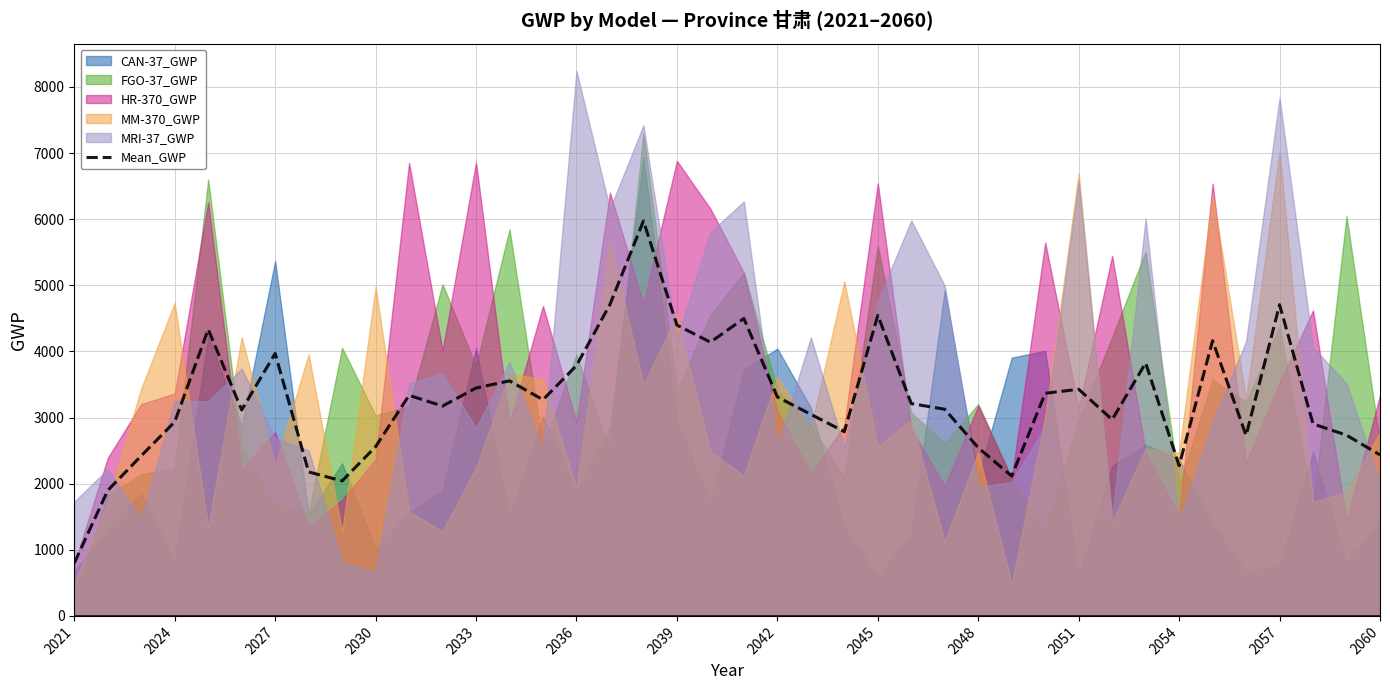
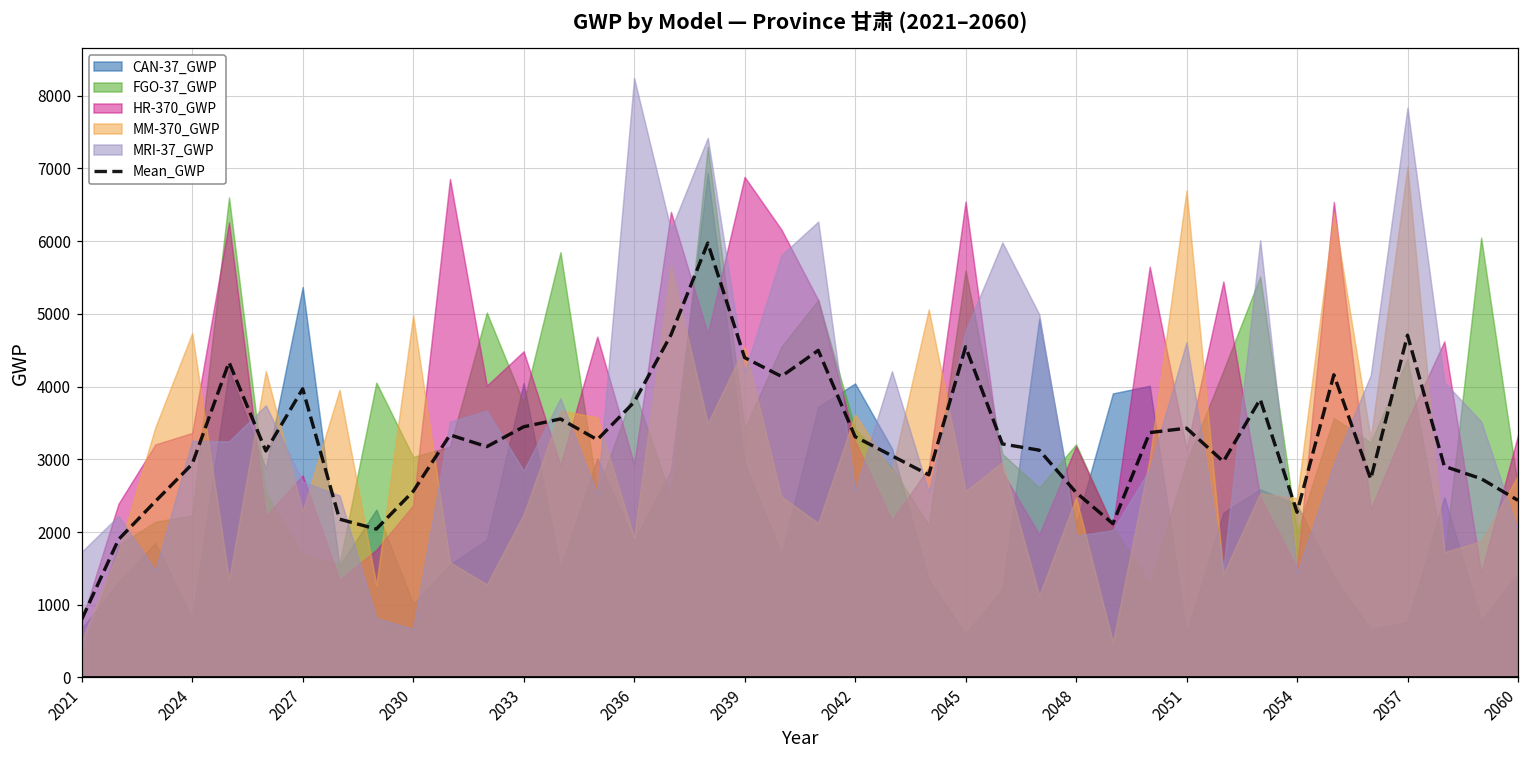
HR-370_GWP, 2033: 6900 -> 4500
HR-370_GWP, 2042: 3100 -> 3200
MRI-37_GWP, 2051: 6600 -> 4600
